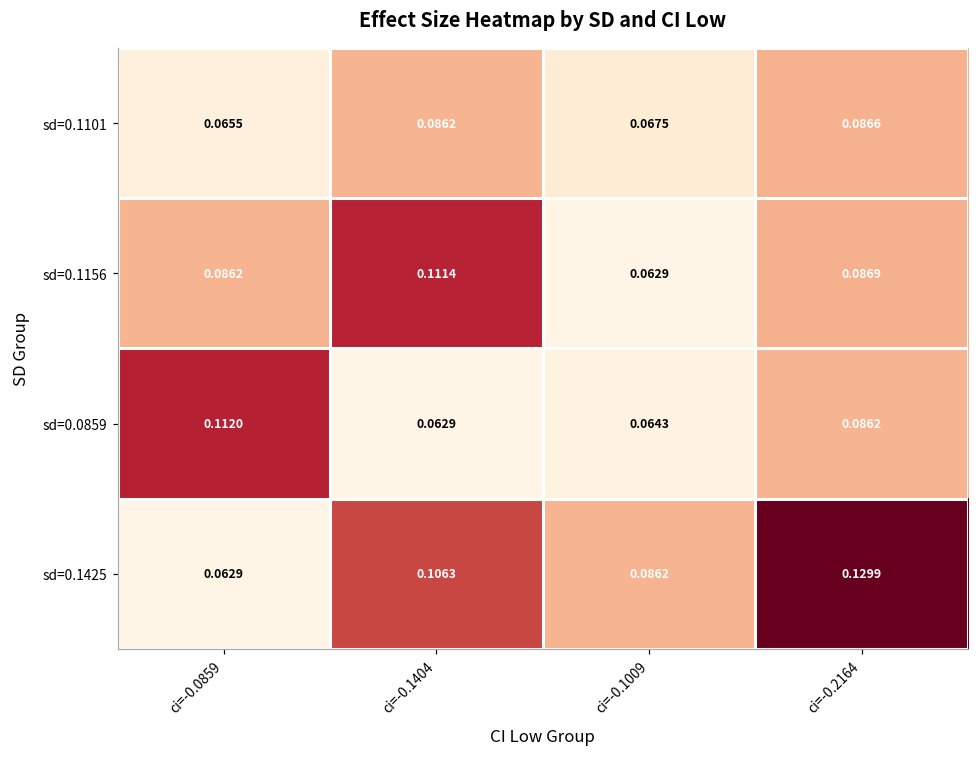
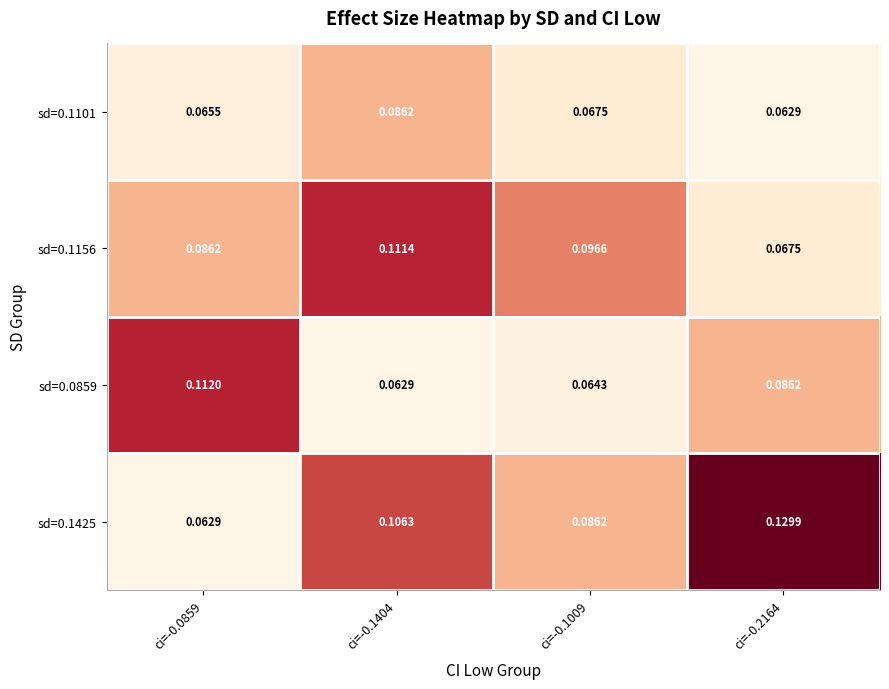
sd=0.1101, ci=-0.2164: 0.0866 -> 0.0629
sd=0.1156, ci=-0.1009: 0.0629 -> 0.0966
sd=0.1156, ci=-0.2164: 0.0869 -> 0.0675
